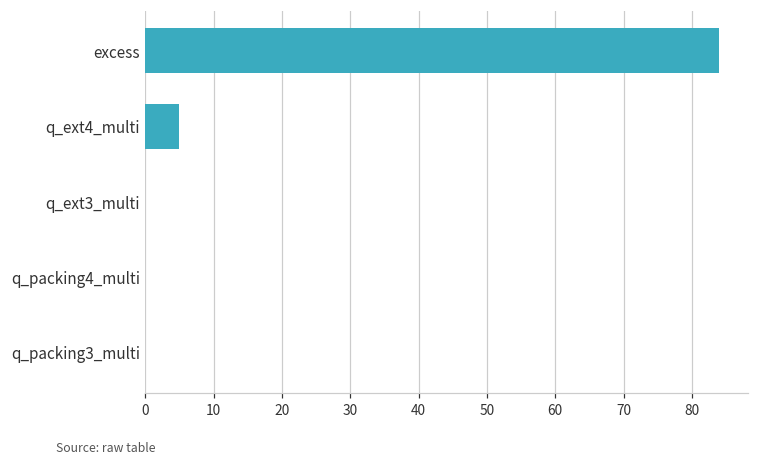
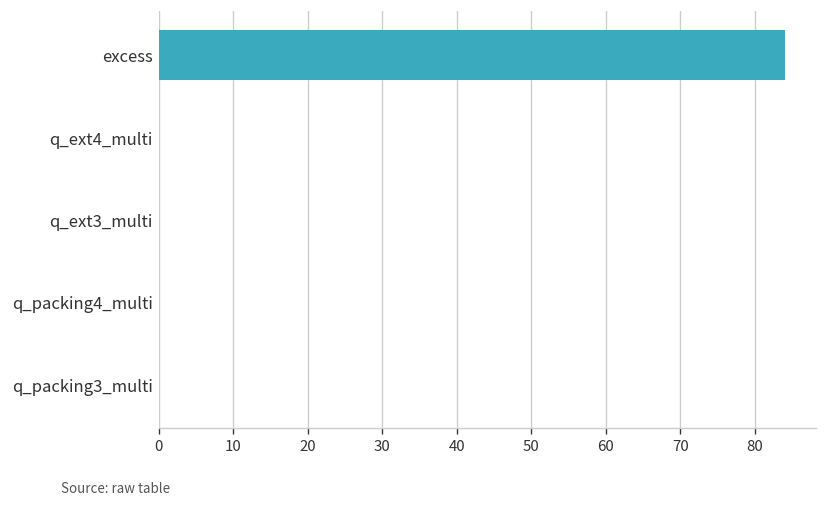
q_ext4_multi: 5 -> 0
